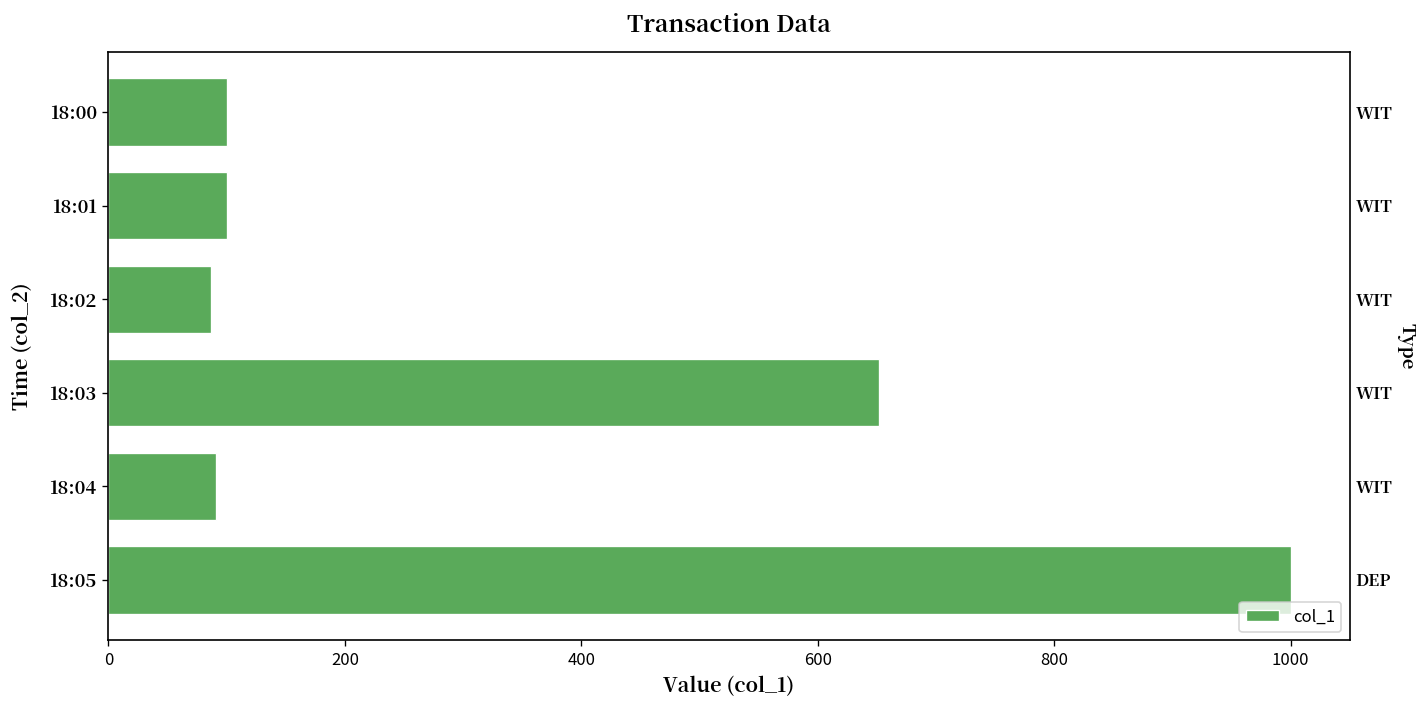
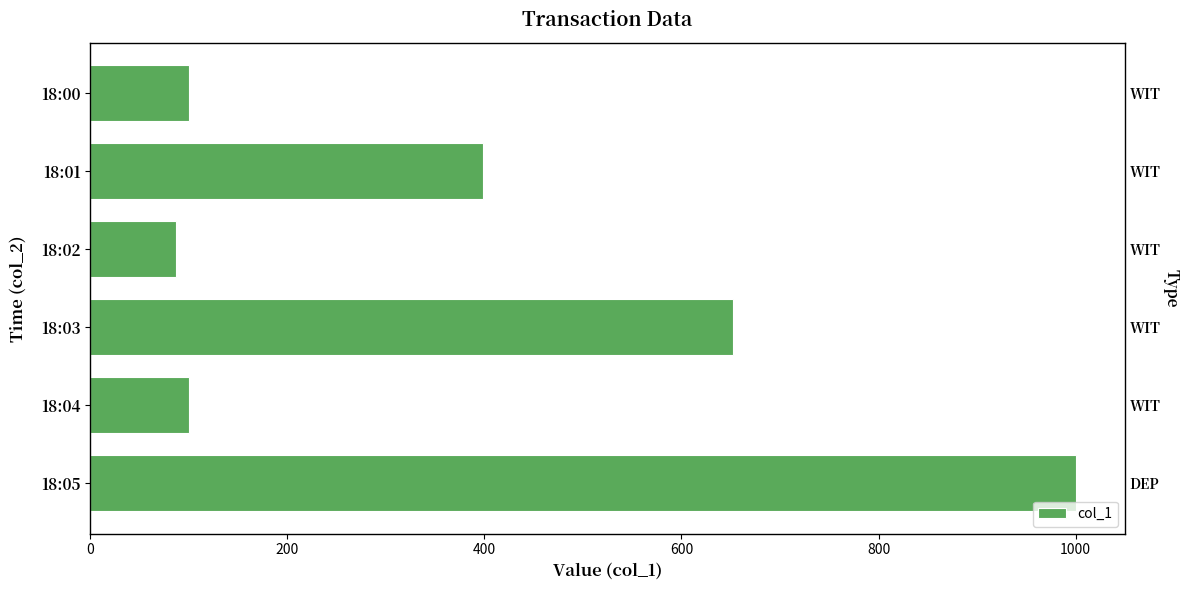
18:01: 100 -> 400
18:04: 90 -> 100
